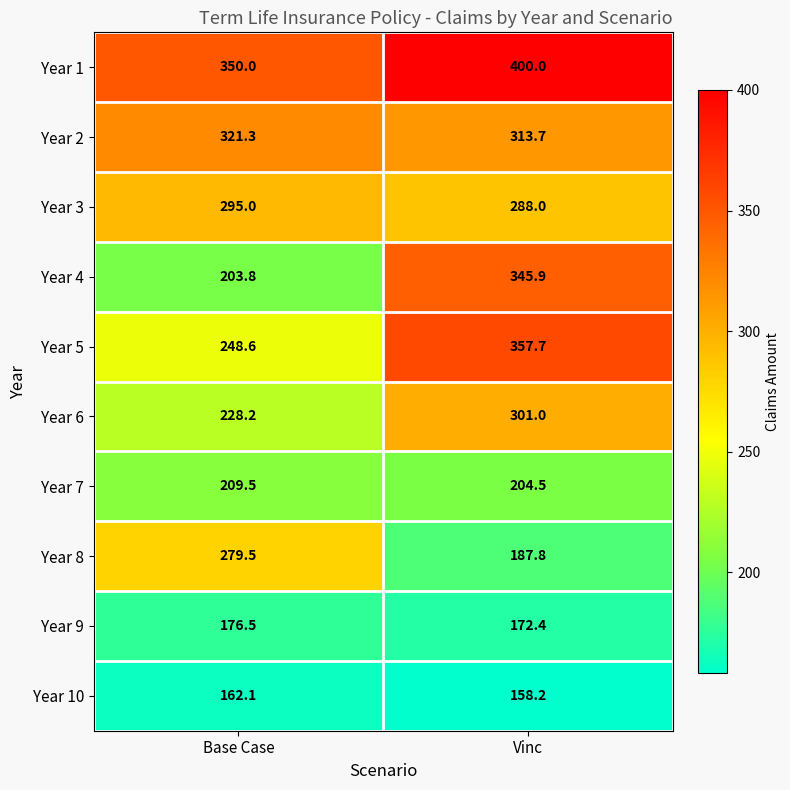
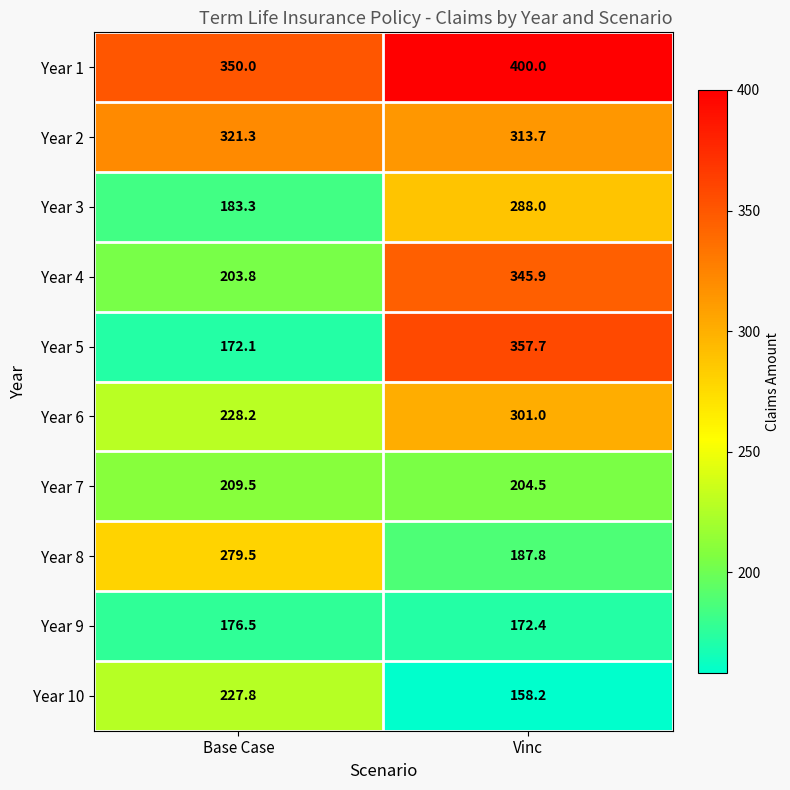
Year 3, Base Case: 295.0 -> 183.3
Year 5, Base Case: 248.6 -> 172.1
Year 10, Base Case: 162.1 -> 227.8
